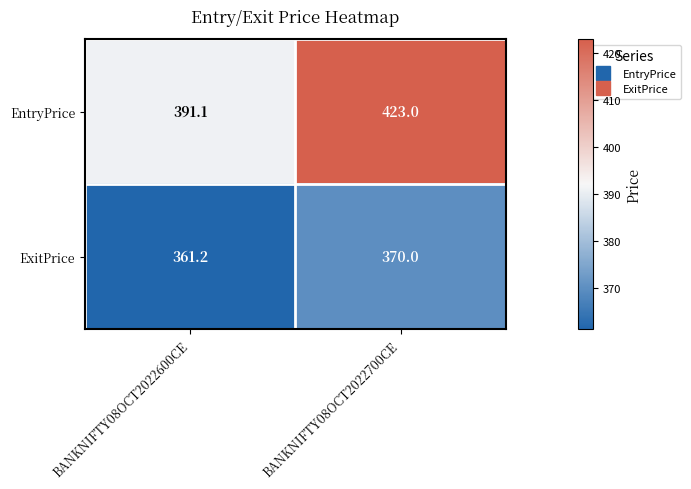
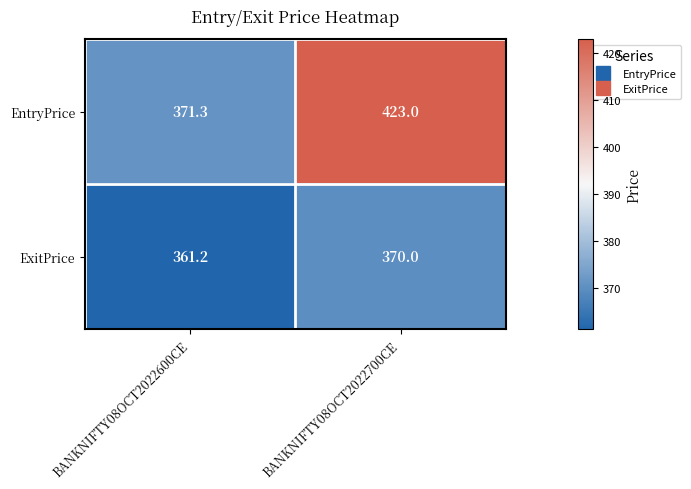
EntryPrice, BANKNIFTY08OCT2022600CE: 391.1 -> 371.3
